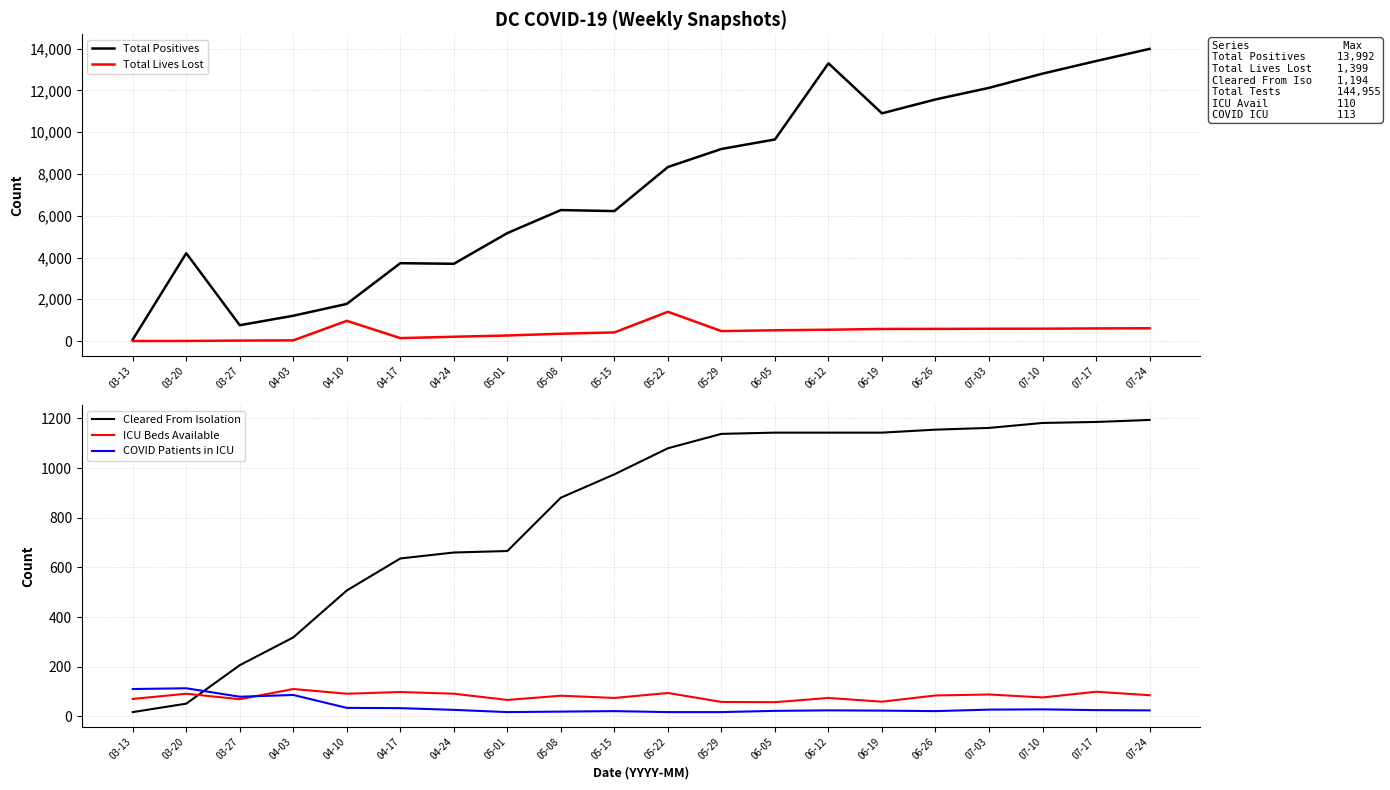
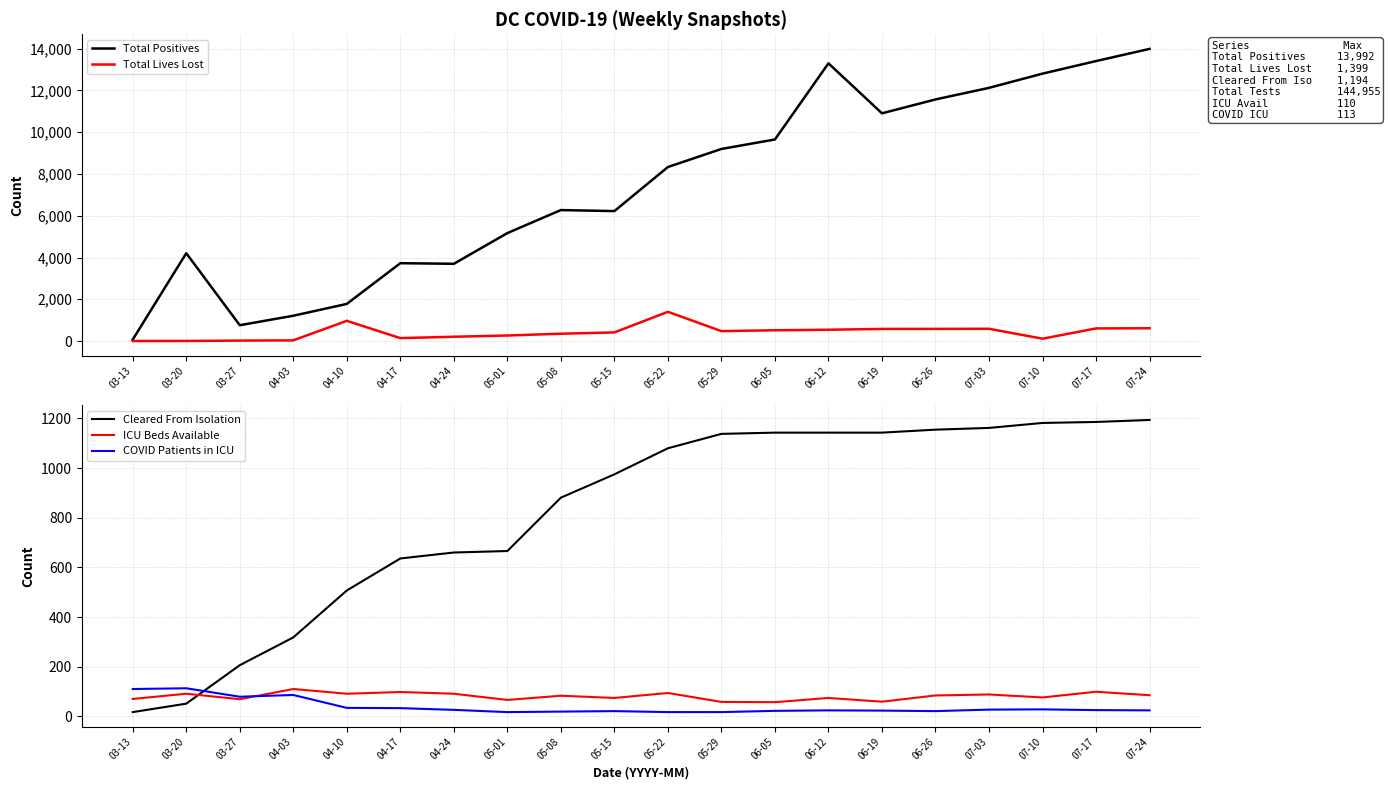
DC COVID-19 (Weekly Snapshots), Total Lives Lost, 07-10: 600 -> 100
